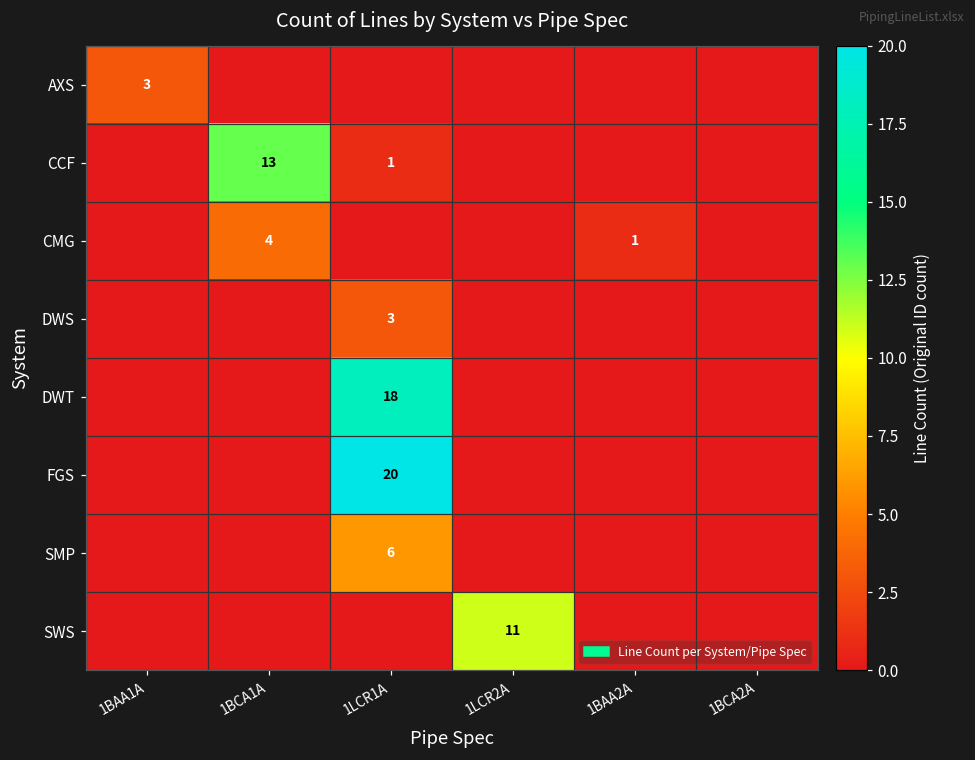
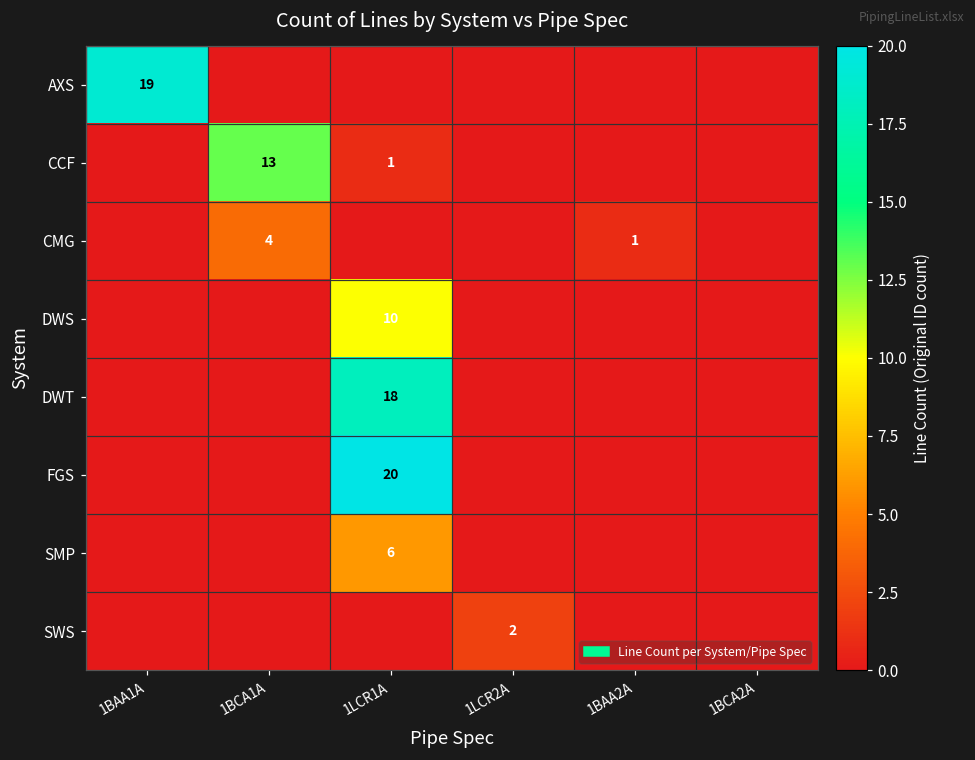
AXS, 1BAA1A: 3 -> 19
DWS, 1LCR1A: 3 -> 10
SWS, 1LCR2A: 11 -> 2
